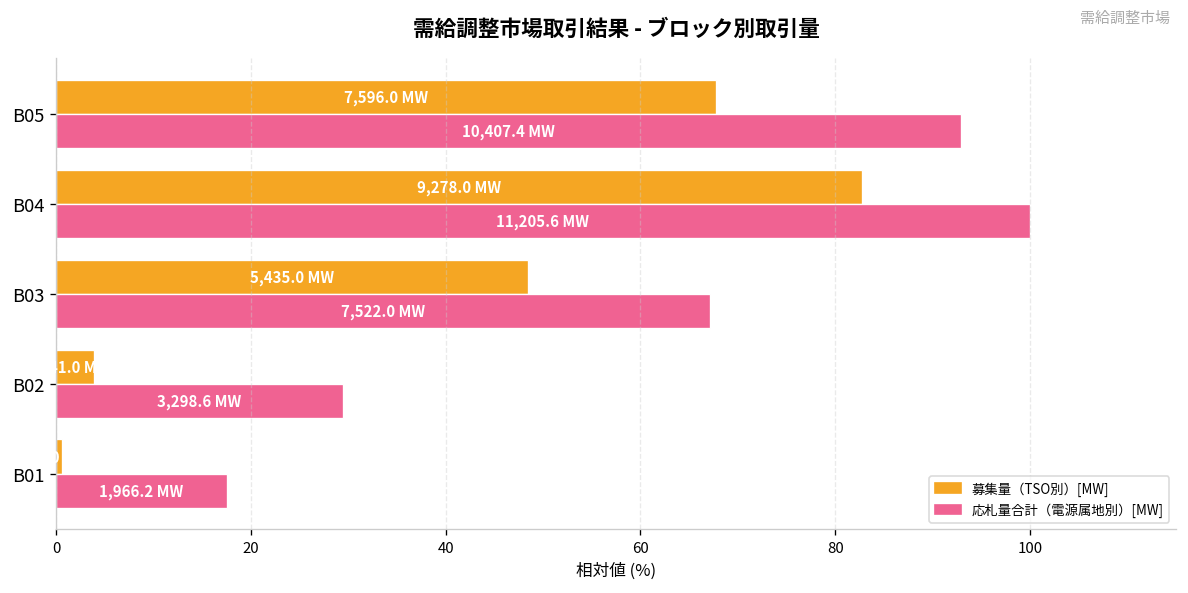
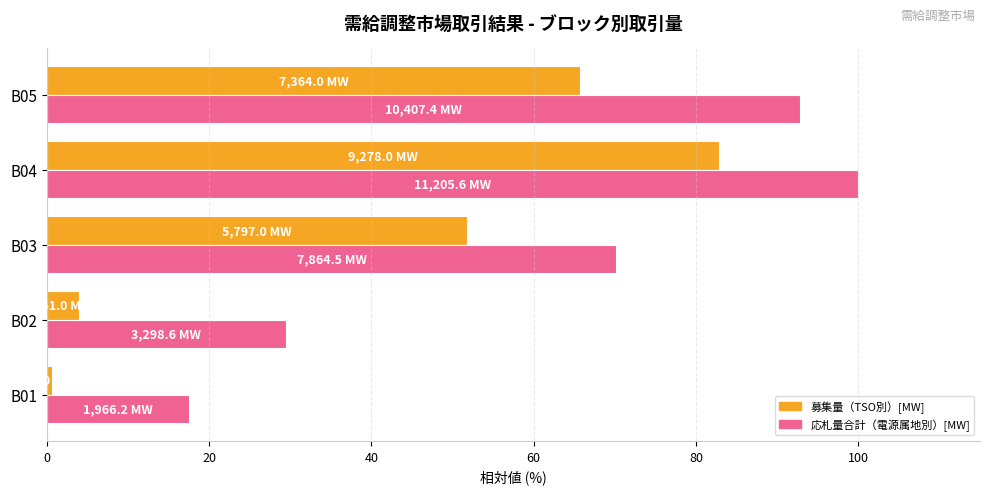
募集量（TSO別）[MW], B05: 7,596.0 -> 7,364.0
募集量（TSO別）[MW], B03: 5,435.0 -> 5,797.0
応札量合計（電源属地別）[MW], B03: 7,522.0 -> 7,864.5
